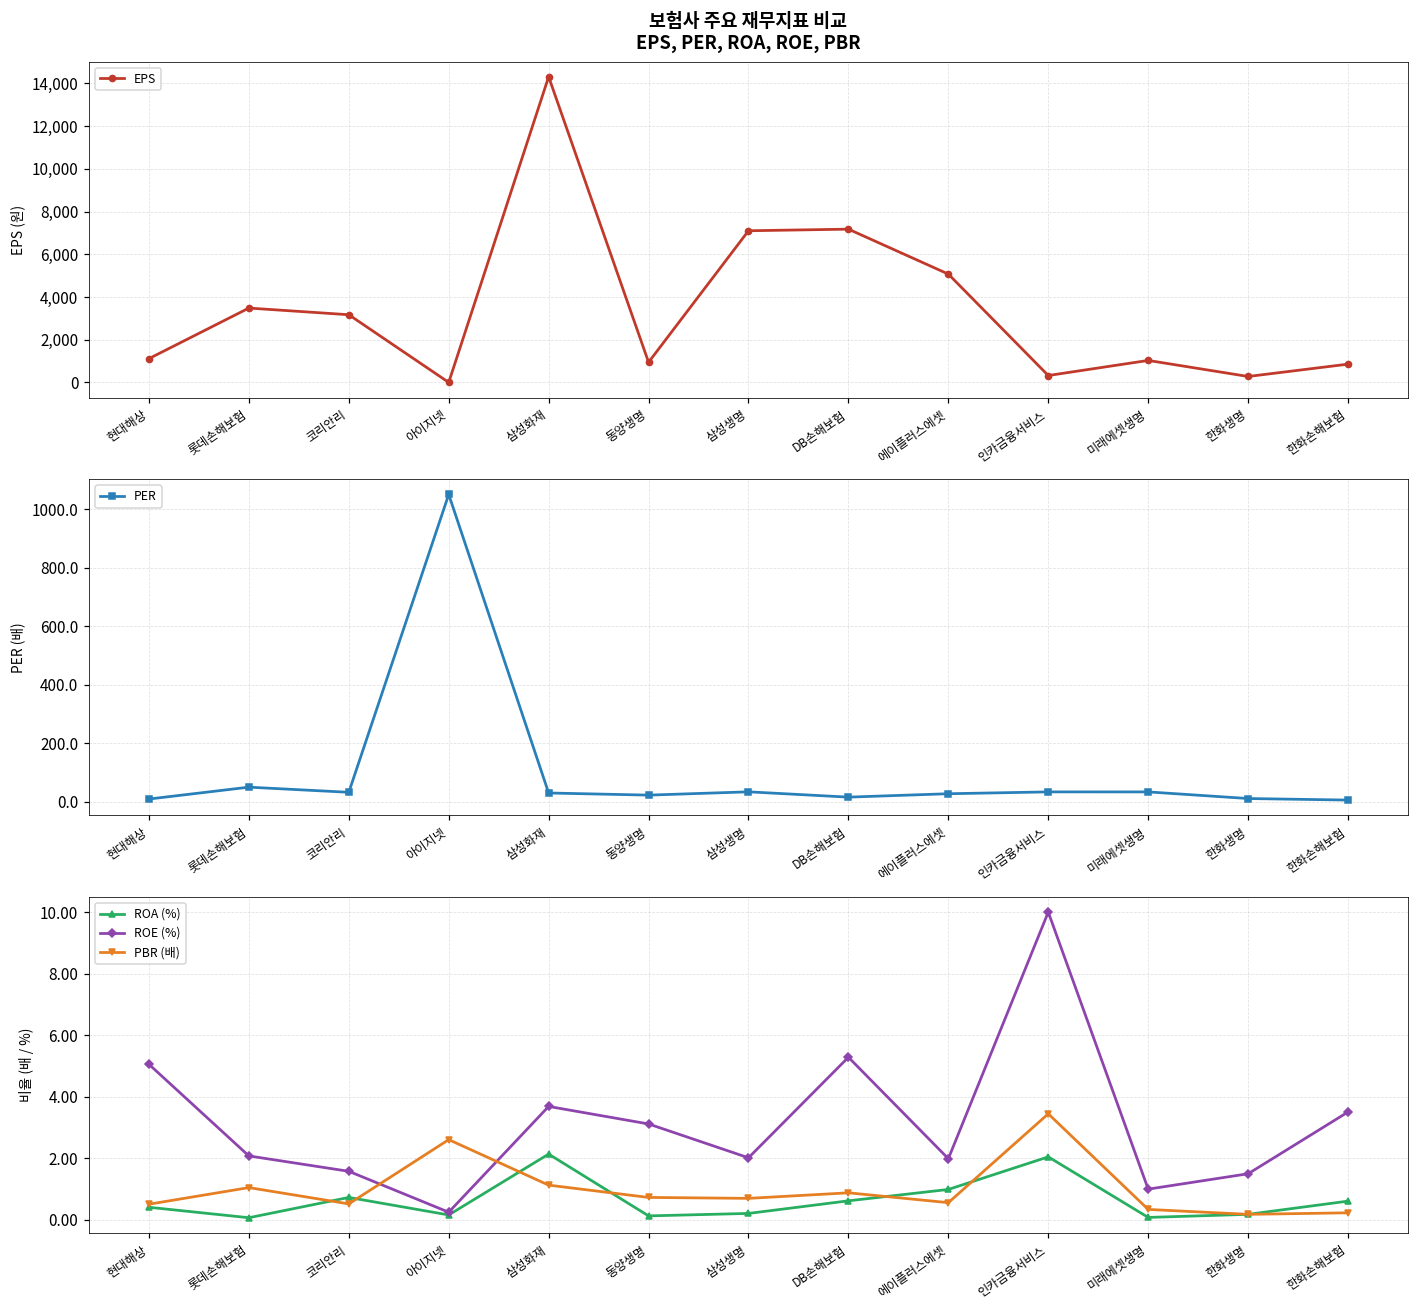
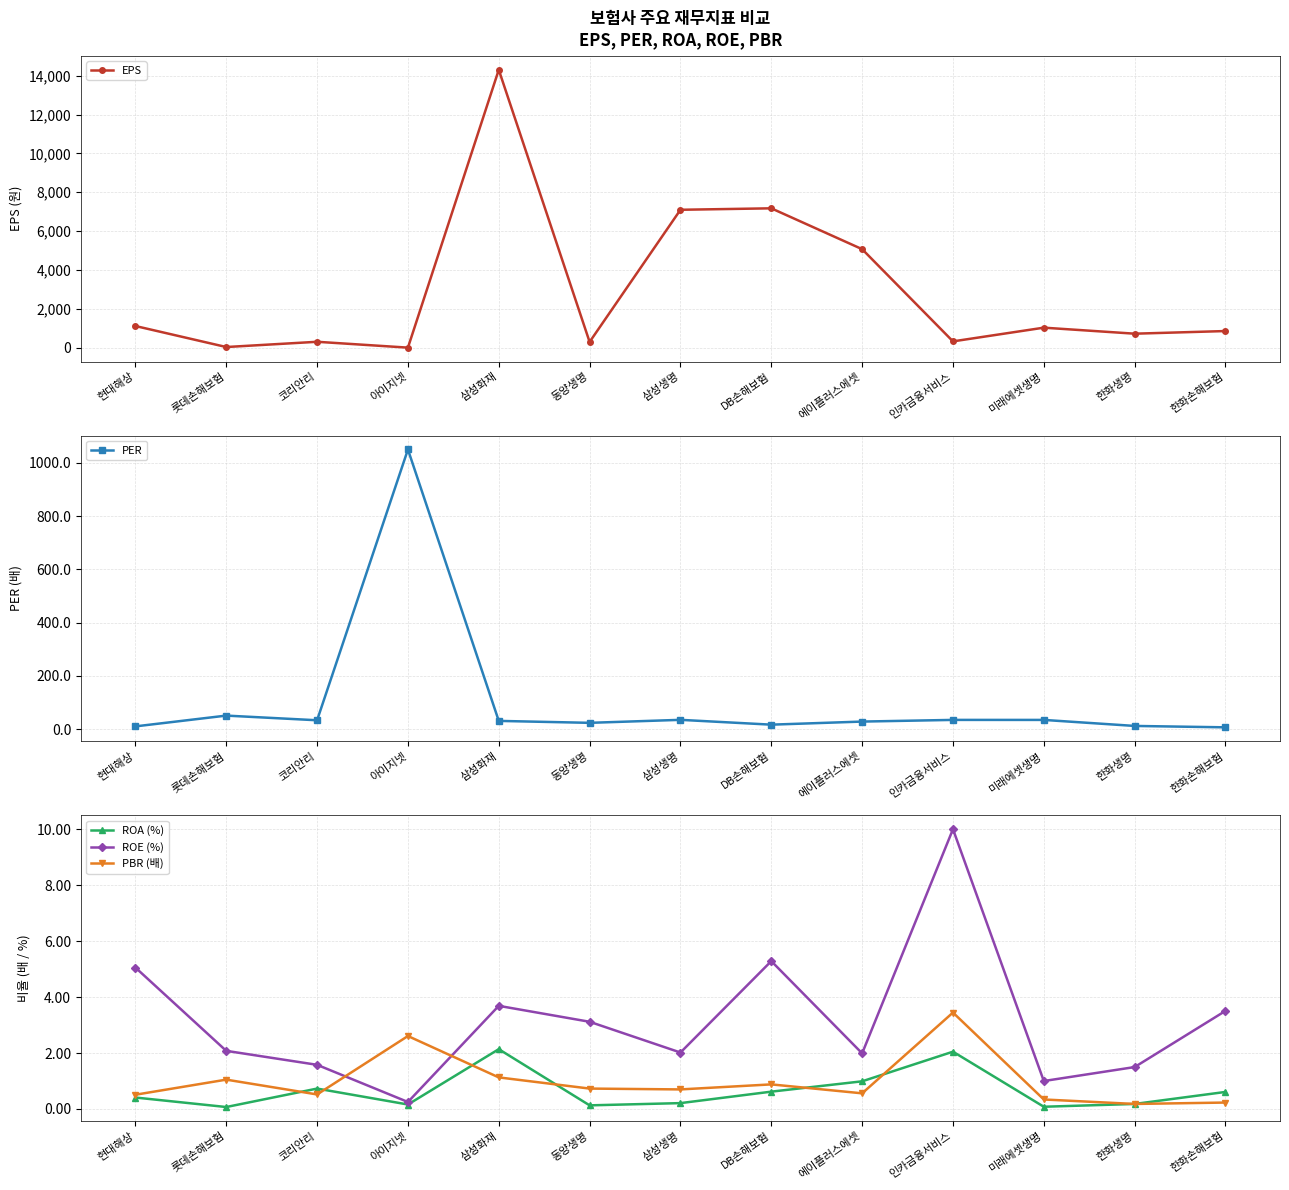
보험사 주요 재무지표 비교 EPS, PER, ROA, ROE, PBR, 롯데손해보험: 3,500 -> 0
보험사 주요 재무지표 비교 EPS, PER, ROA, ROE, PBR, 코리안리: 3,200 -> 300
보험사 주요 재무지표 비교 EPS, PER, ROA, ROE, PBR, 동양생명: 900 -> 300
보험사 주요 재무지표 비교 EPS, PER, ROA, ROE, PBR, 한화생명: 300 -> 700
